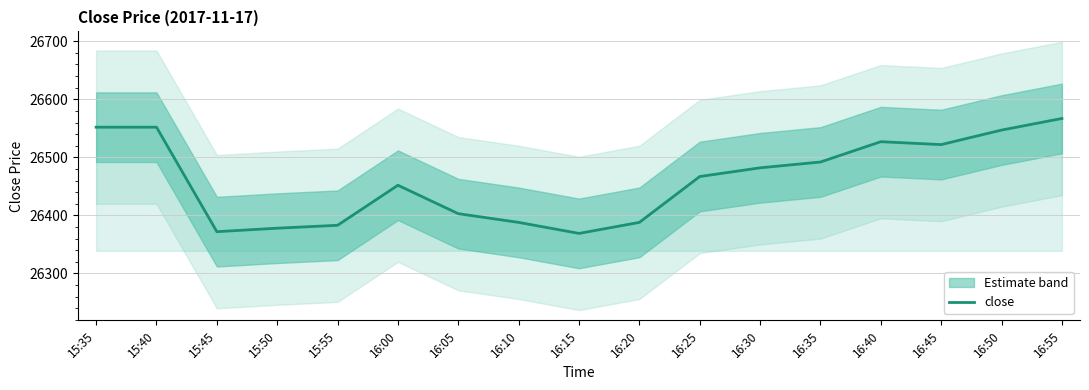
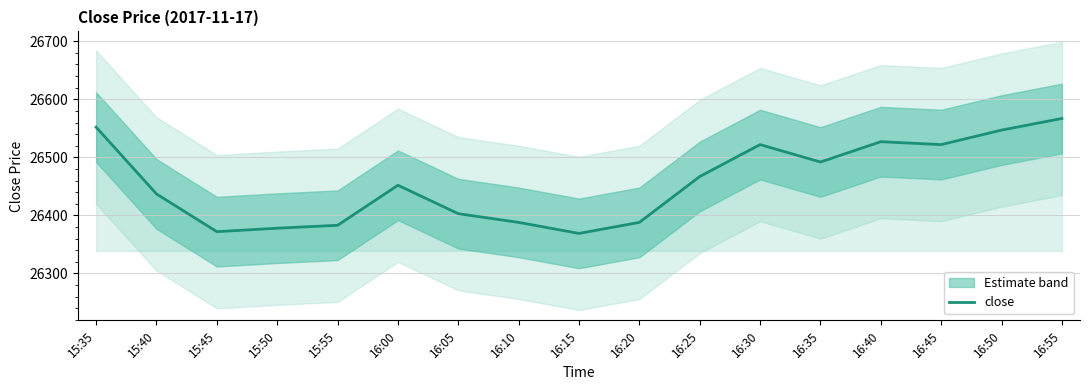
close, 15:40: 26550 -> 26440
close, 16:30: 26480 -> 26520
